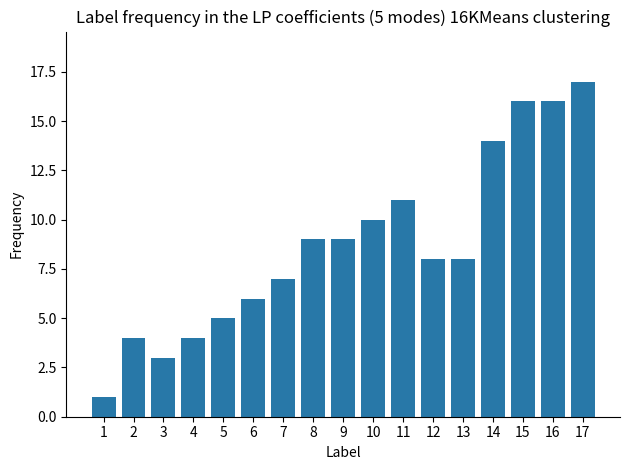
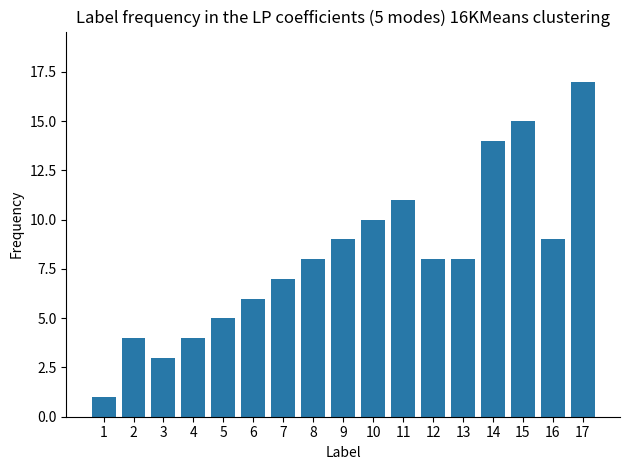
8: 9 -> 8
15: 16 -> 15
16: 16 -> 9
